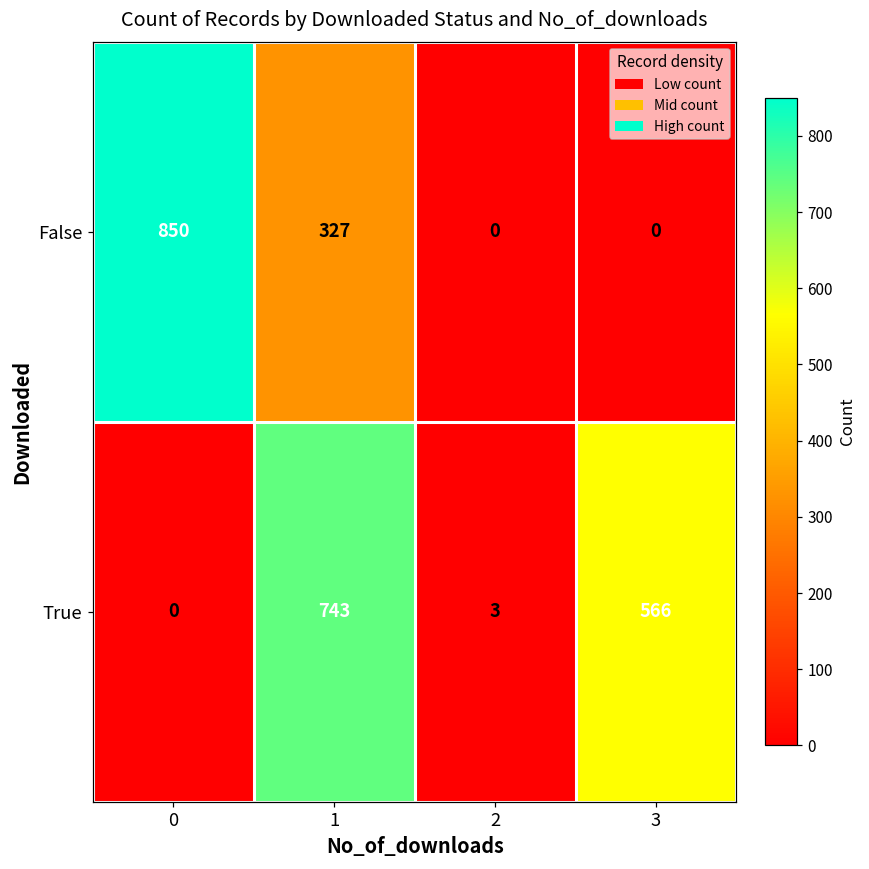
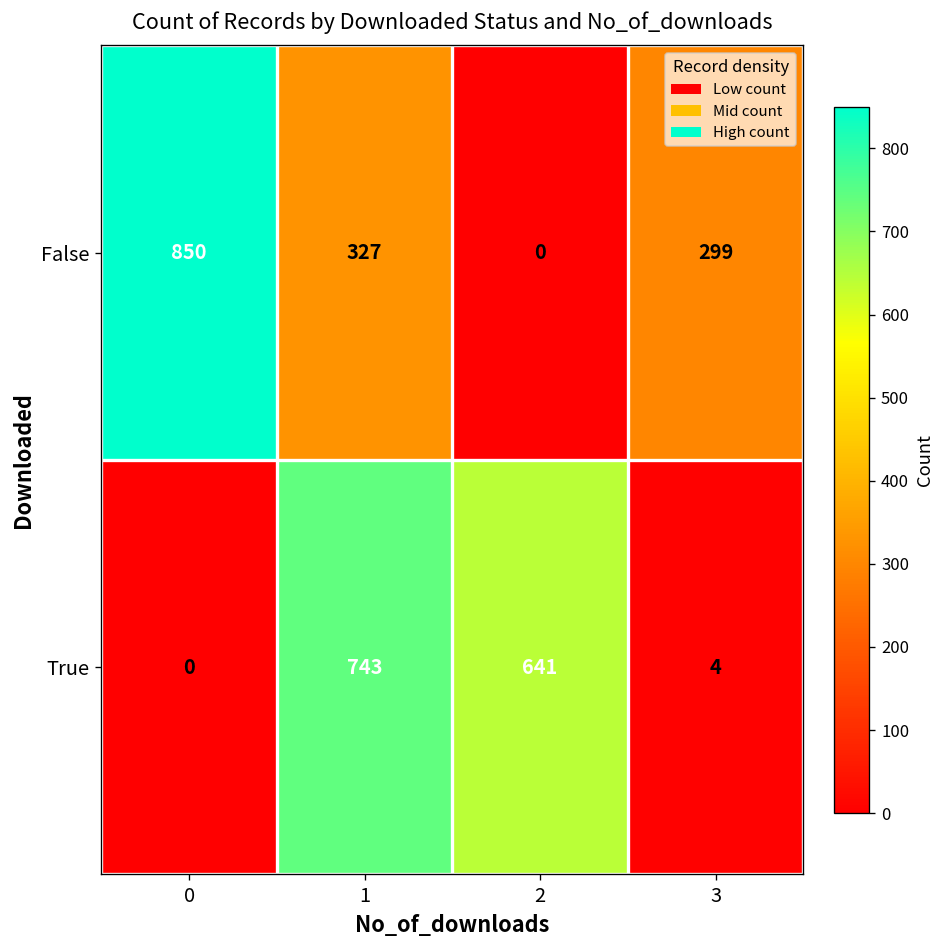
False, 3: 0 -> 299
True, 2: 3 -> 641
True, 3: 566 -> 4
